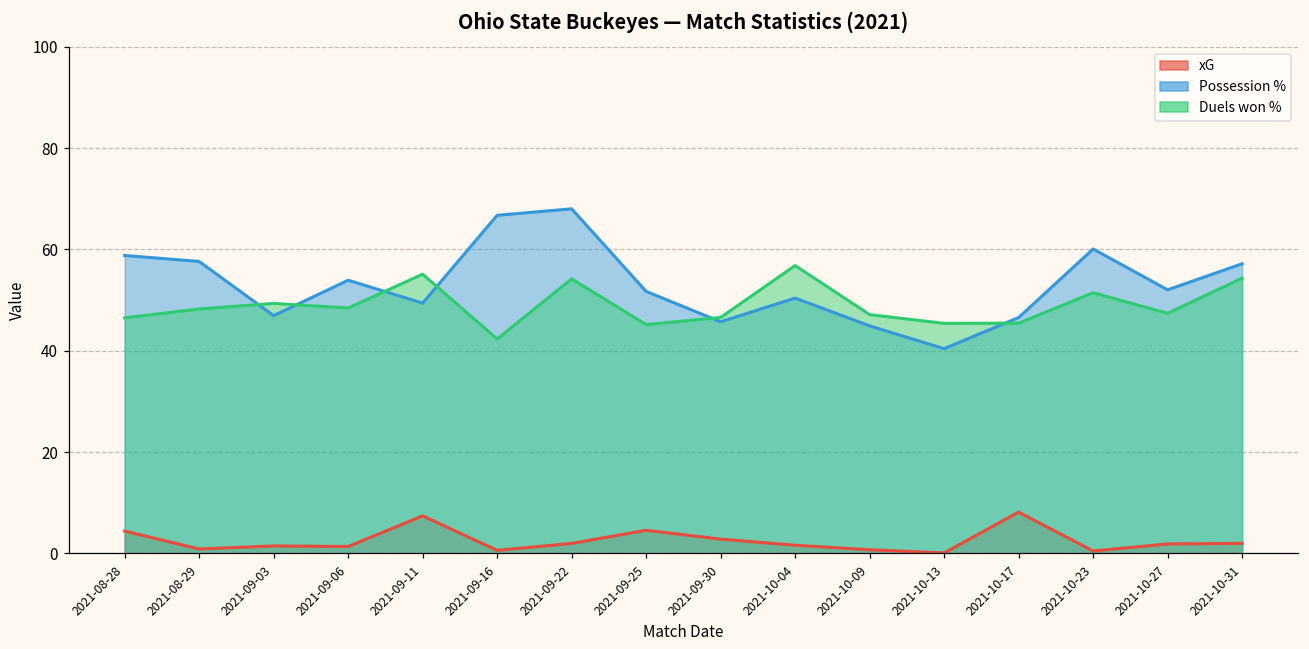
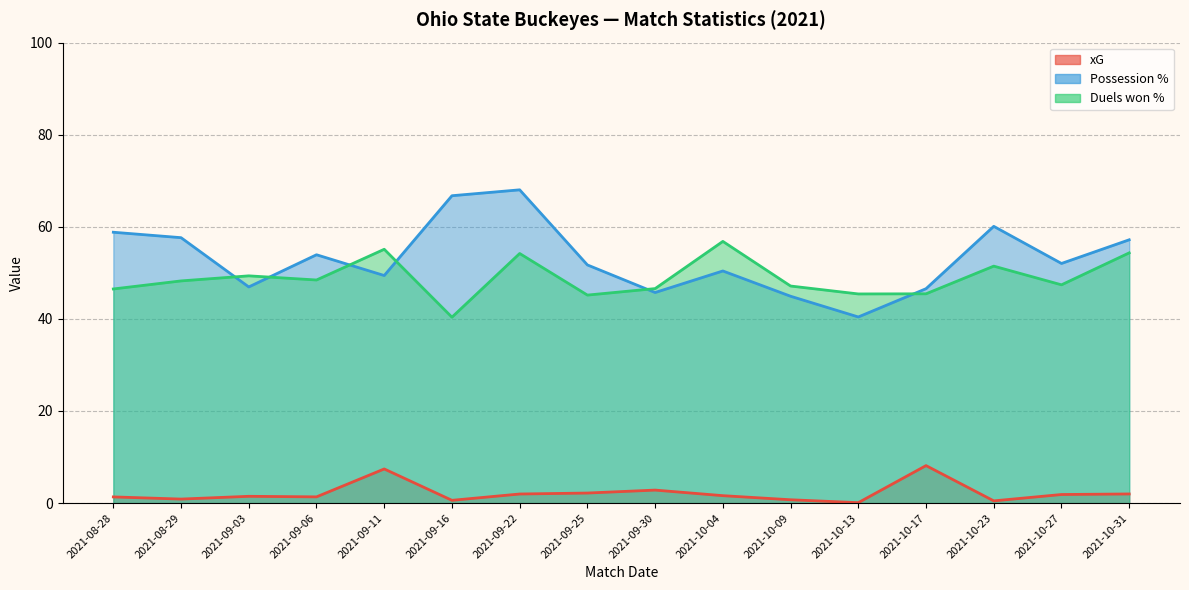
xG, 2021-08-28: 4 -> 1
Duels won %, 2021-09-16: 42 -> 40
xG, 2021-09-25: 5 -> 2
